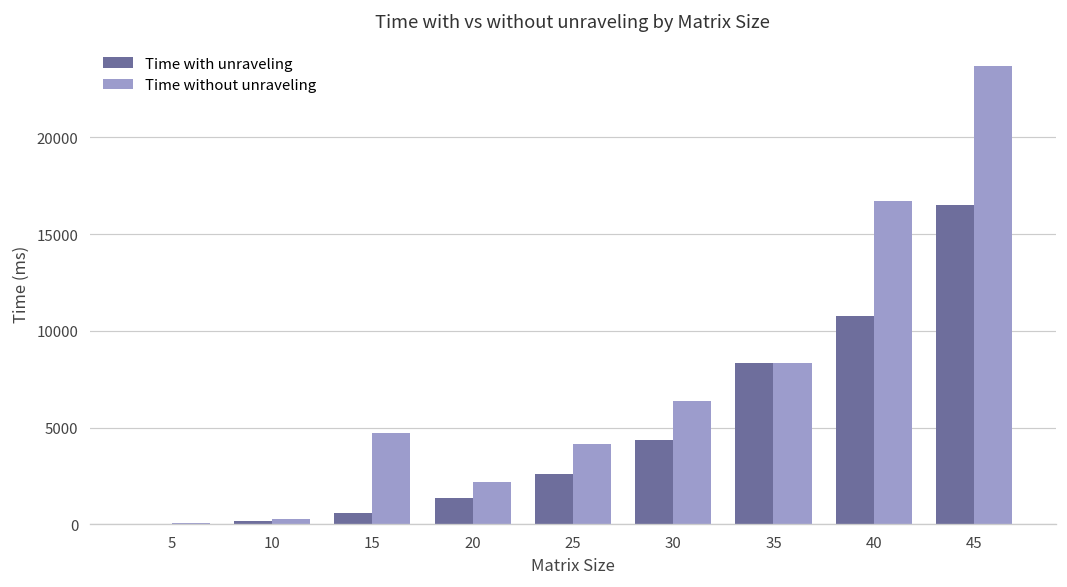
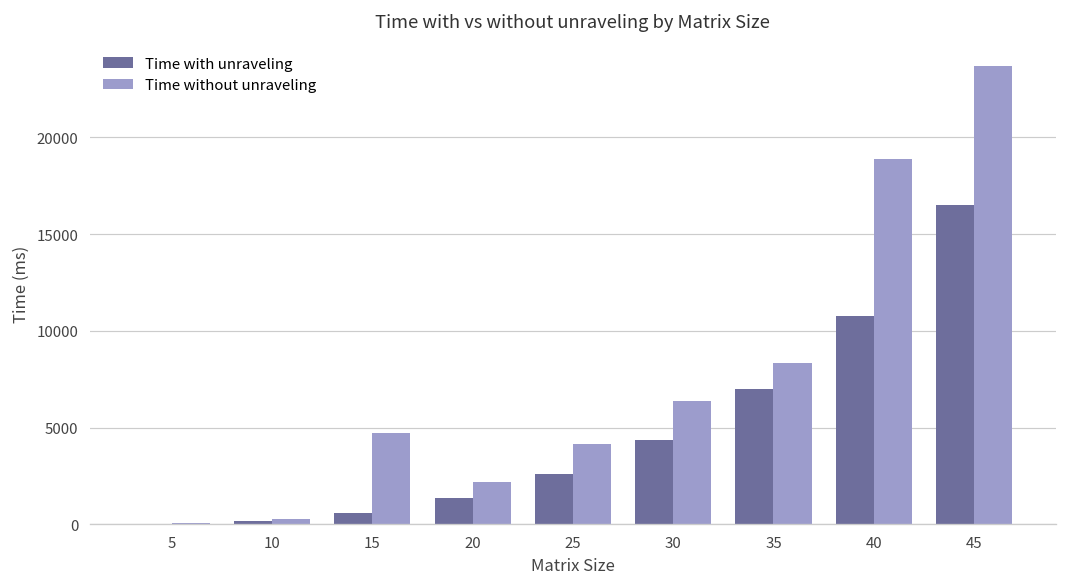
Time with unraveling, 35: 8300 -> 7000
Time without unraveling, 40: 16700 -> 18900
